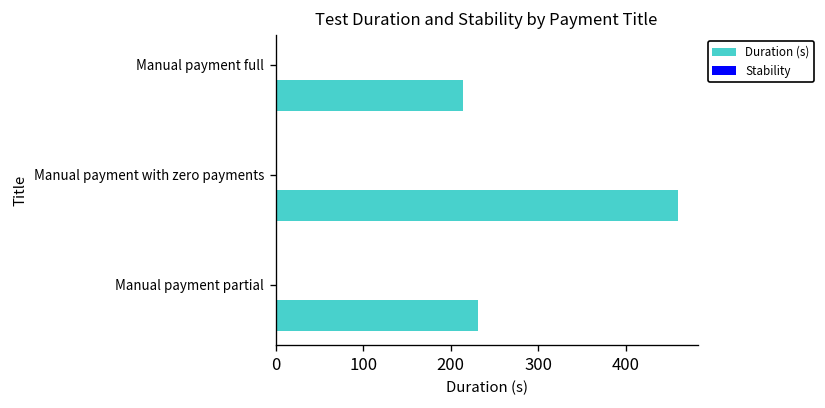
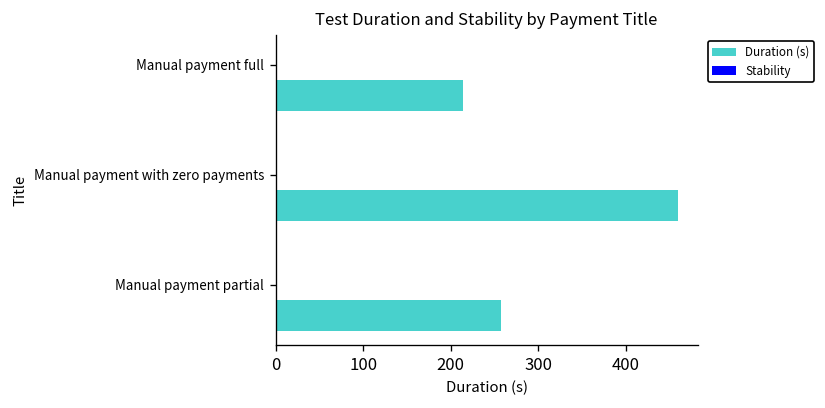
Duration (s), Manual payment partial: 230 -> 260
